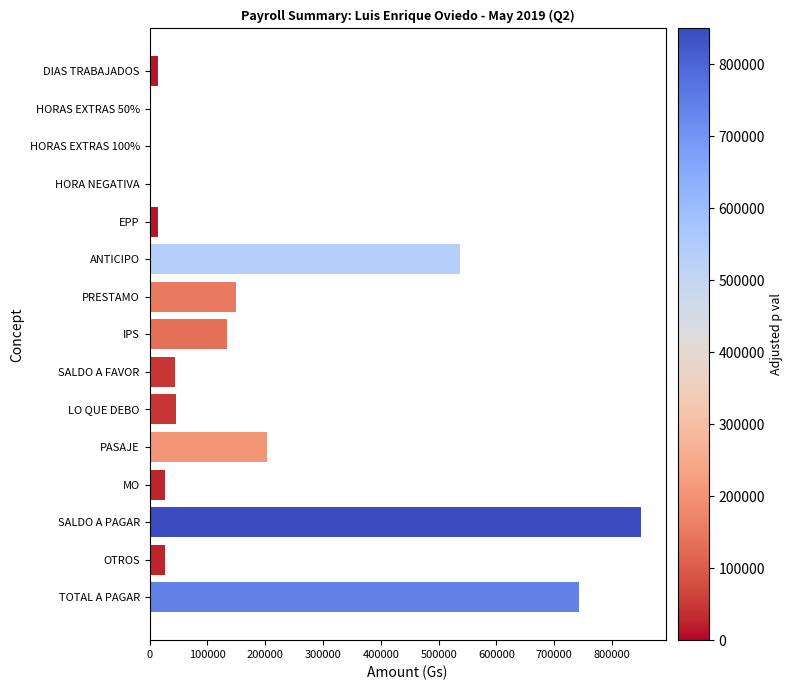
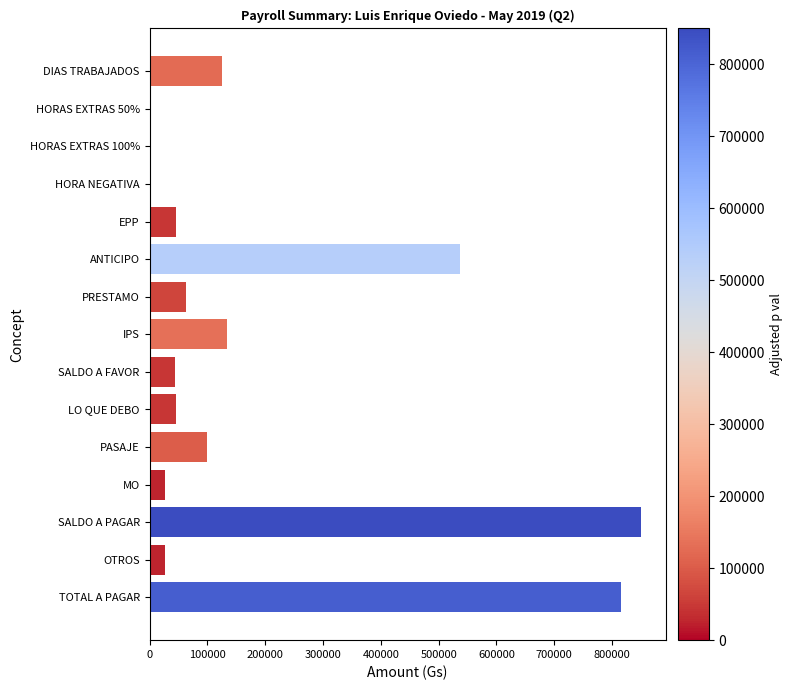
DIAS TRABAJADOS: 20000 -> 120000
EPP: 20000 -> 50000
PRESTAMO: 150000 -> 60000
PASAJE: 200000 -> 100000
TOTAL A PAGAR: 740000 -> 820000
